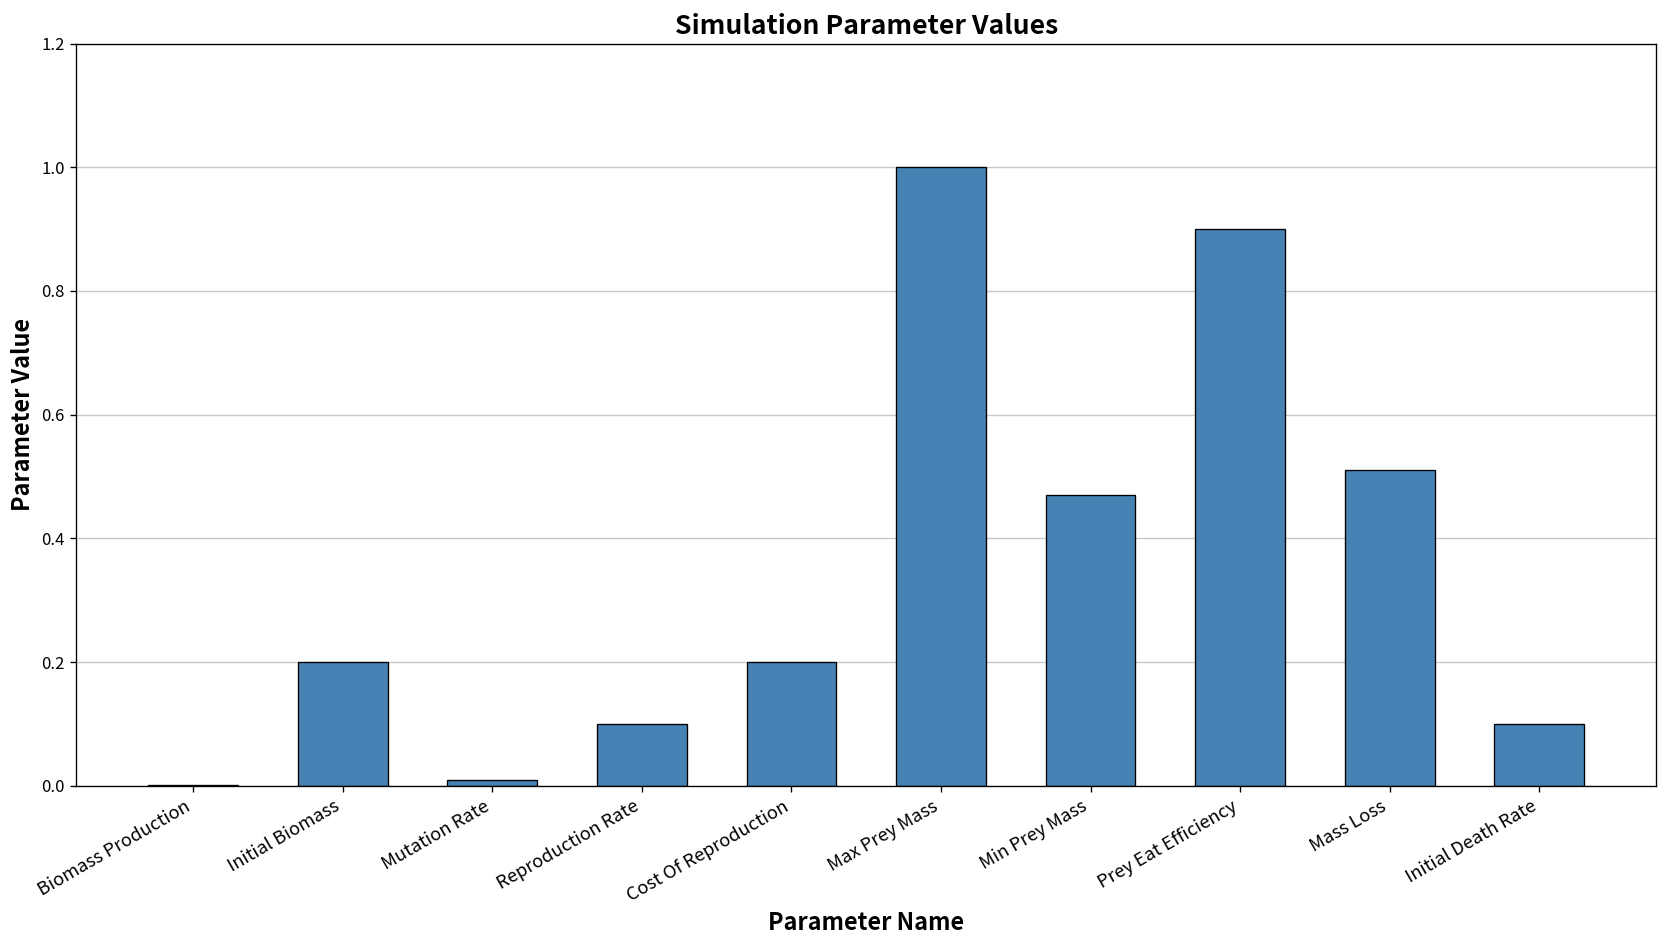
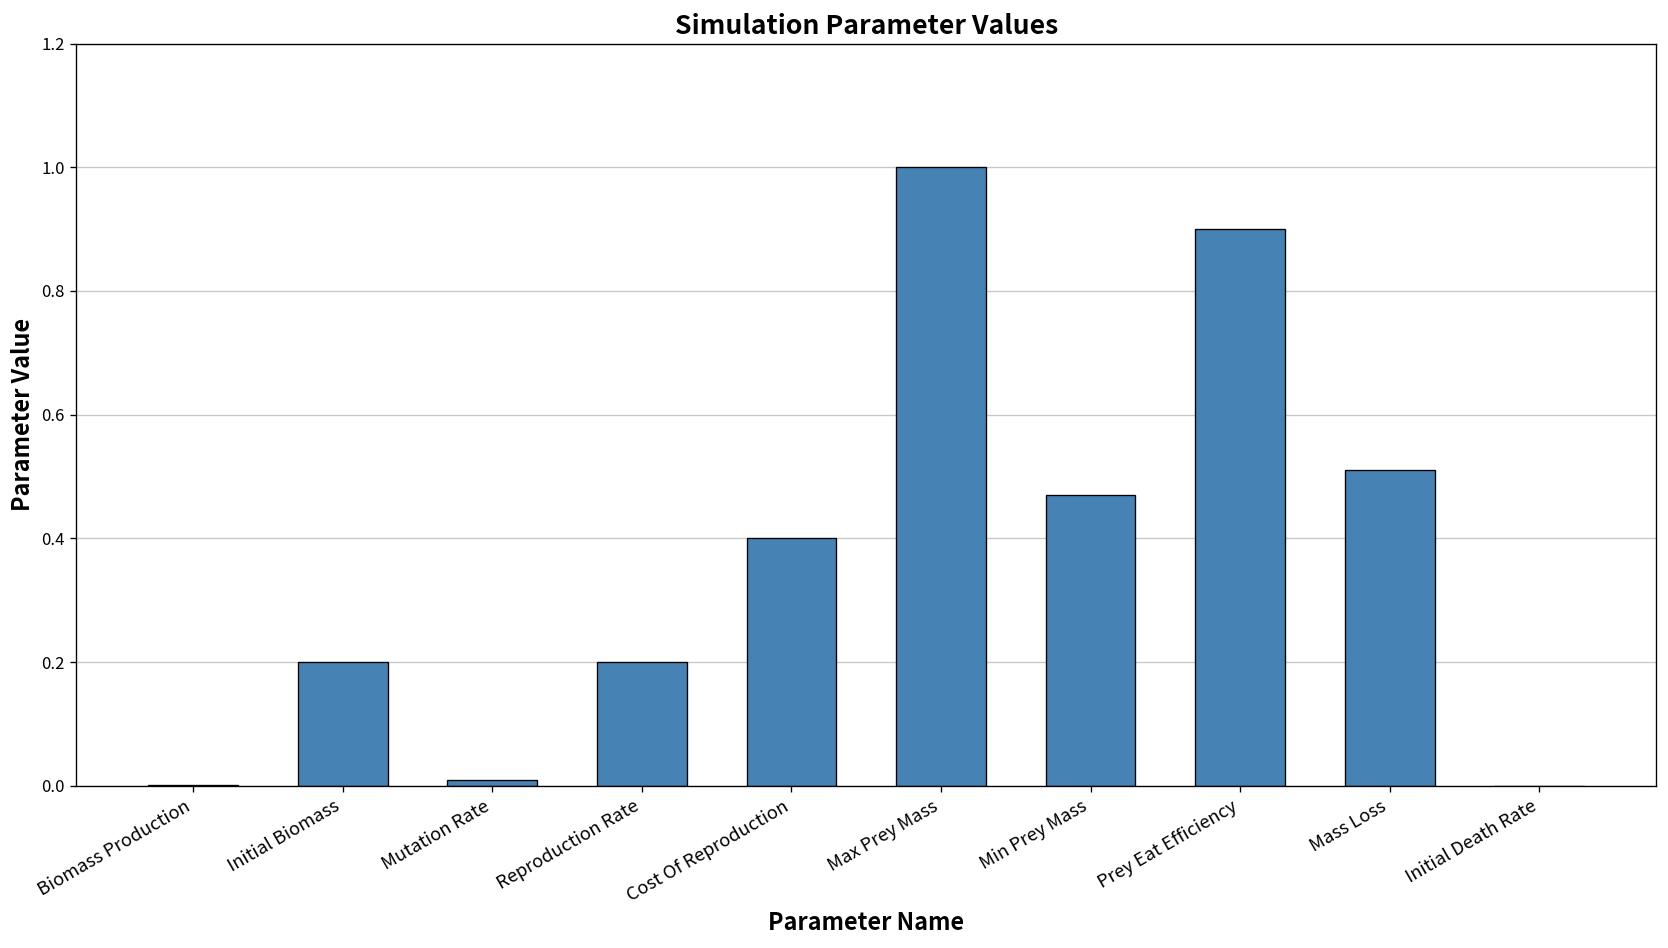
Reproduction Rate: 0.1 -> 0.2
Cost Of Reproduction: 0.2 -> 0.4
Initial Death Rate: 0.1 -> 0.0
